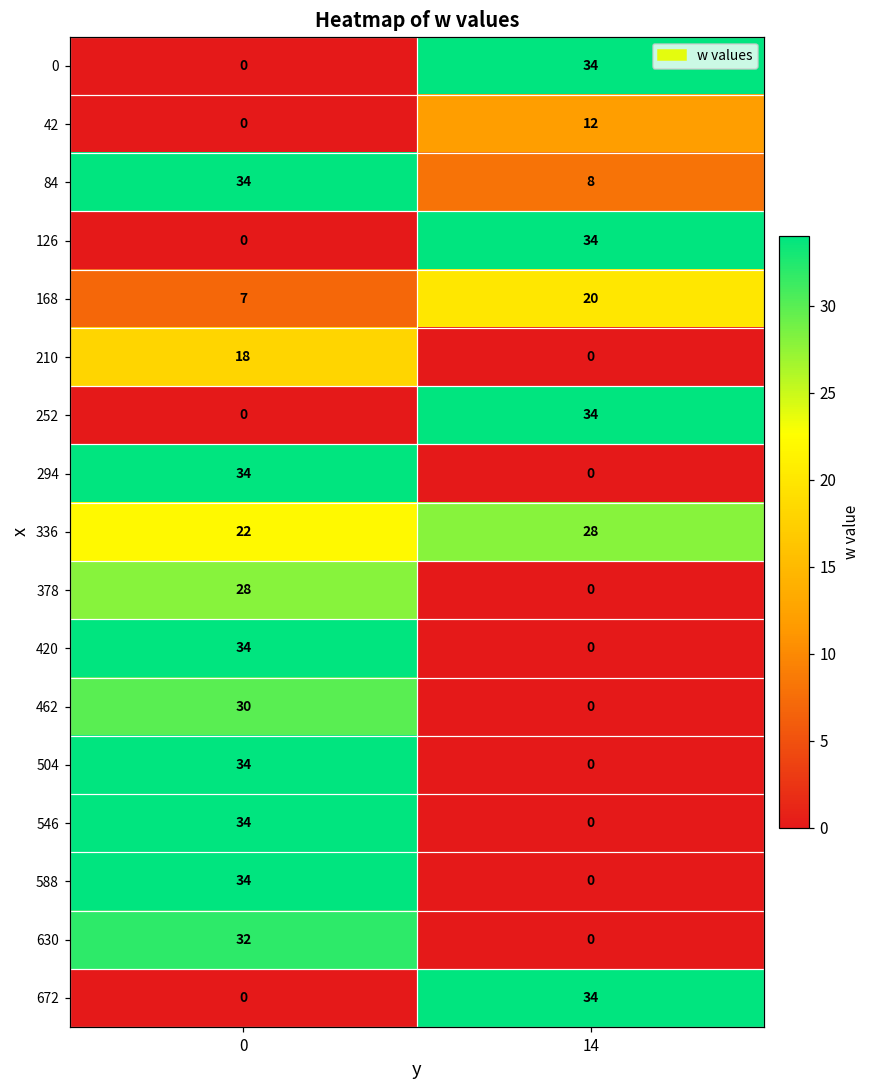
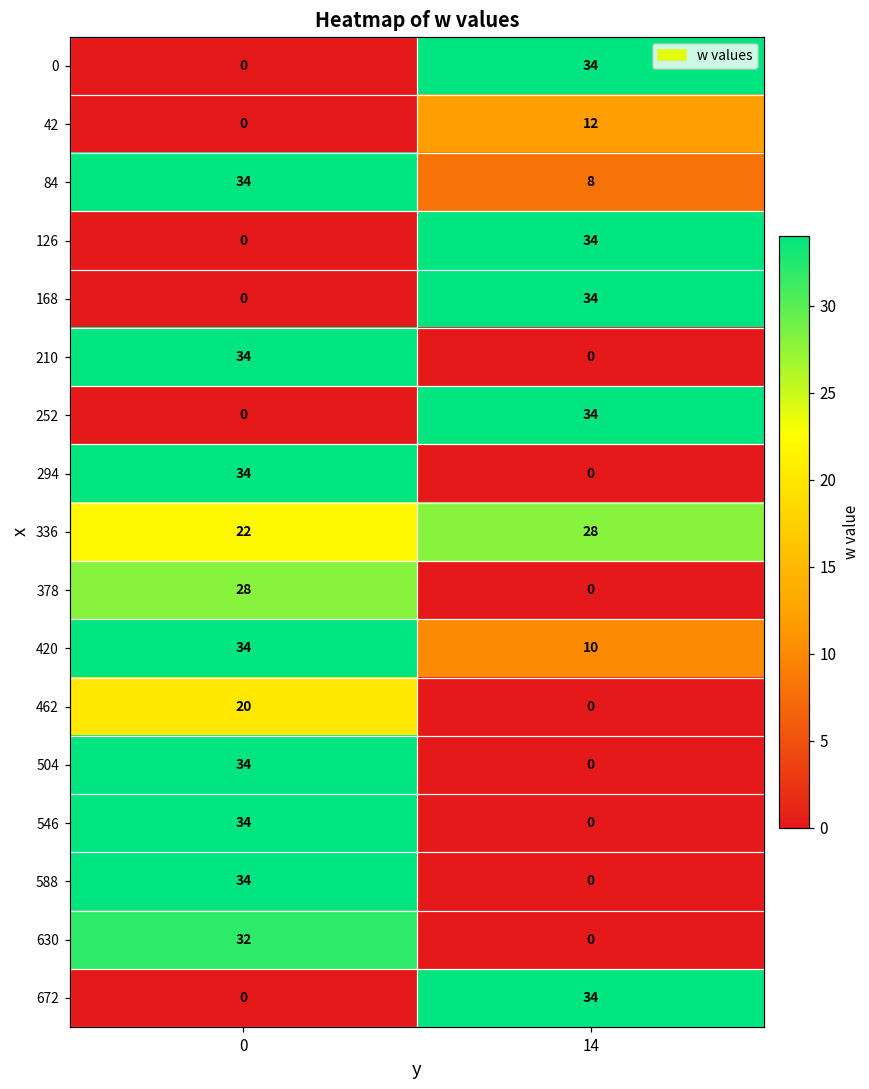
168, 0: 7 -> 0
168, 14: 20 -> 34
210, 0: 18 -> 34
420, 14: 0 -> 10
462, 0: 30 -> 20
